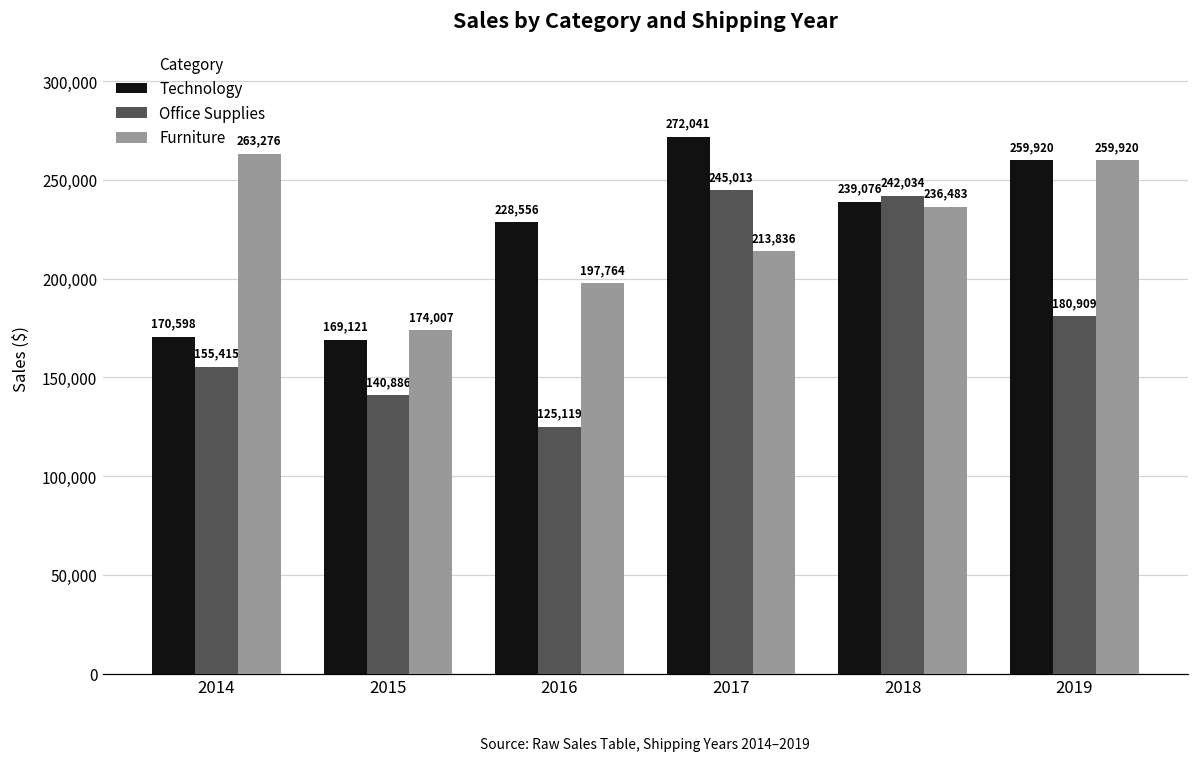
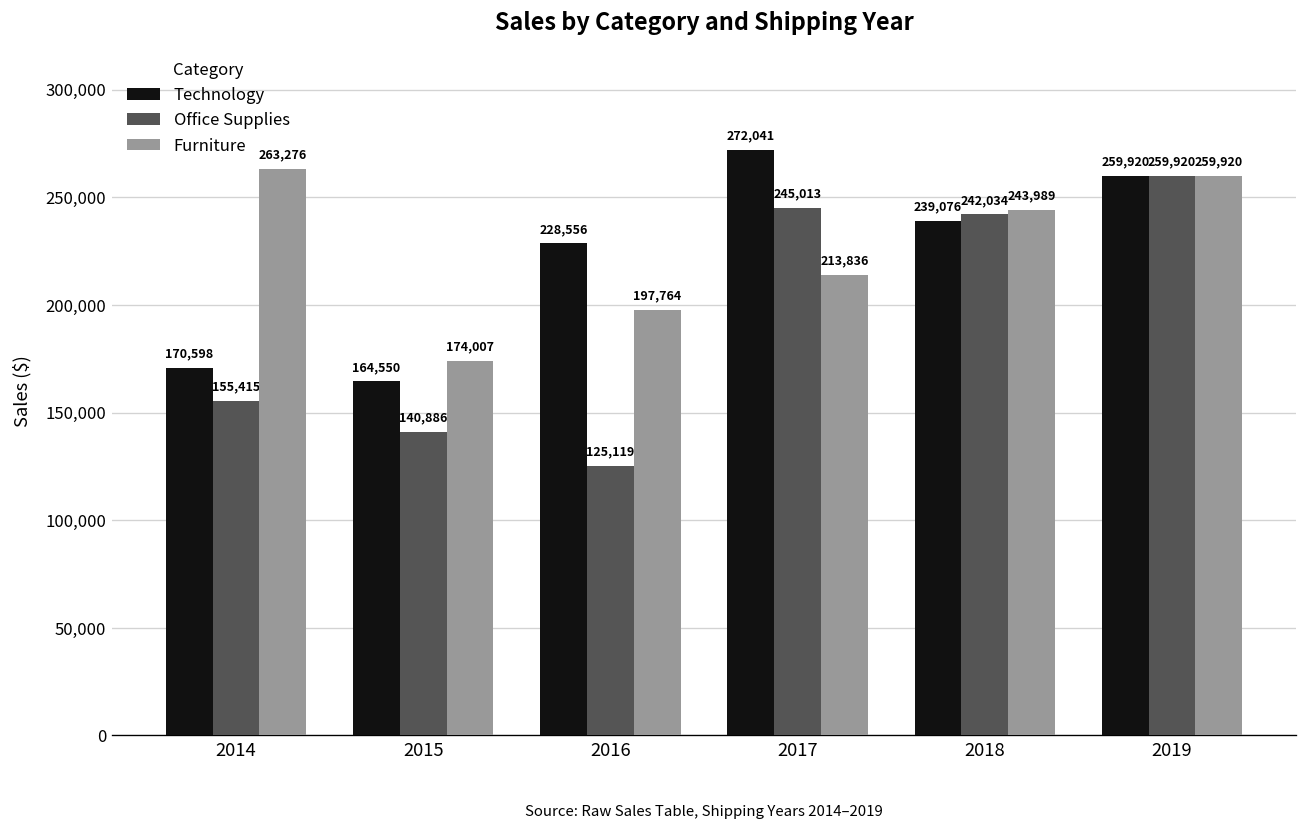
Technology, 2015: 169,121 -> 164,550
Furniture, 2018: 236,483 -> 243,989
Office Supplies, 2019: 180,909 -> 259,920
